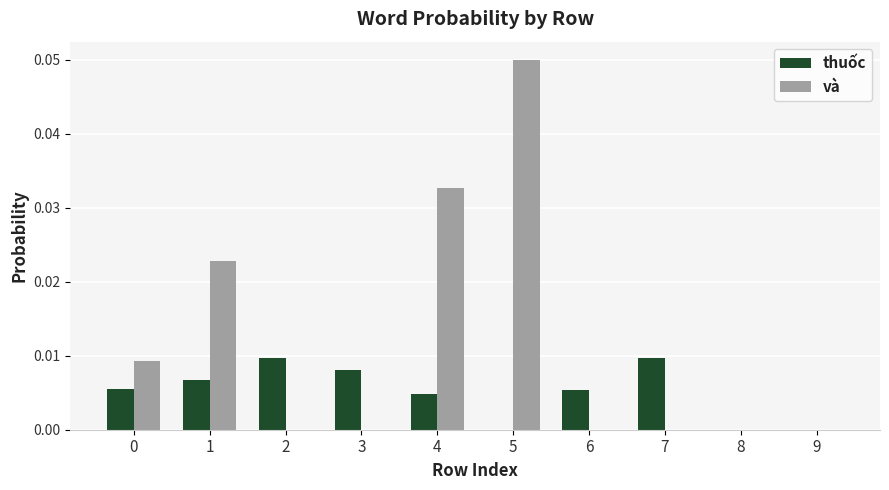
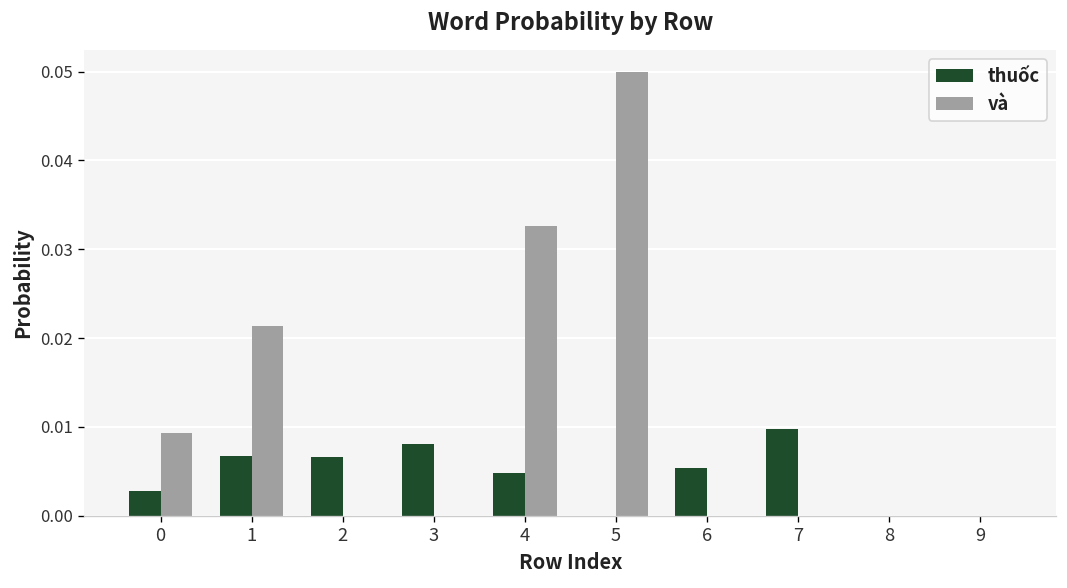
thuốc, 0: 0.006 -> 0.003
và, 1: 0.023 -> 0.021
thuốc, 2: 0.010 -> 0.007
